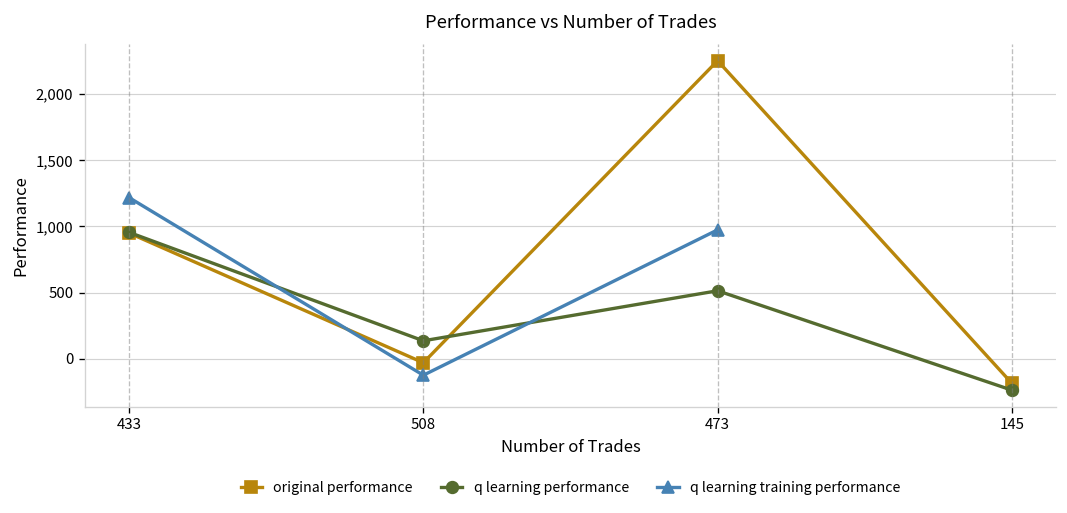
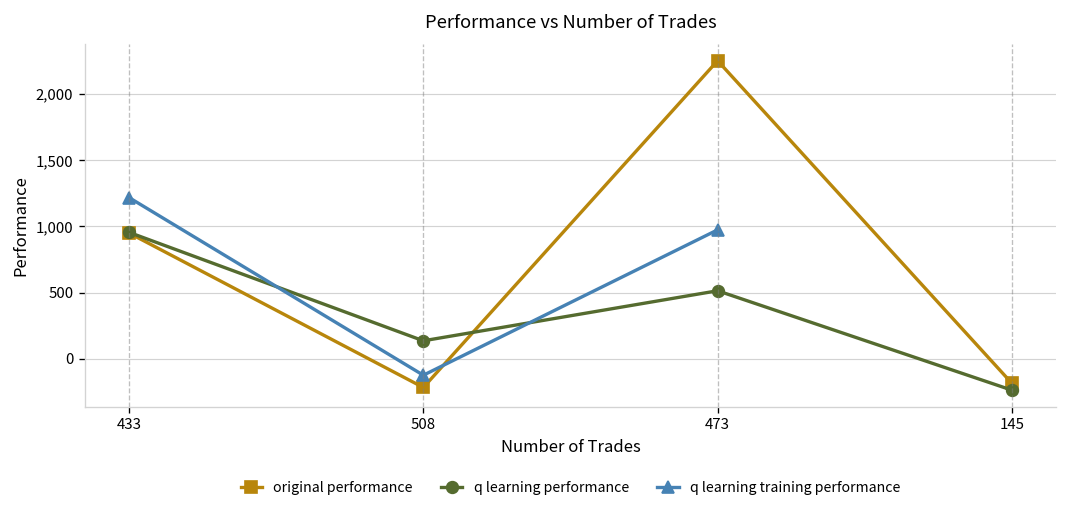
original performance, 508: -30 -> -220
